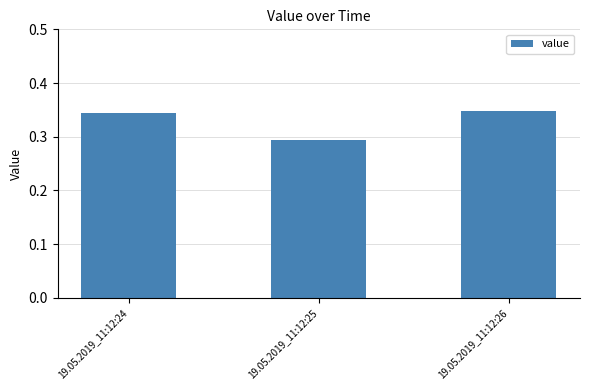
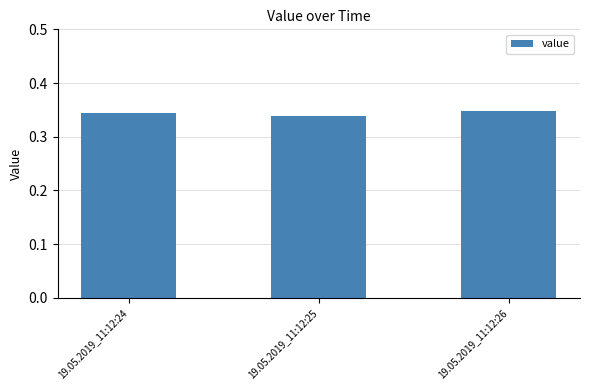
19.05.2019_11:12:25: 0.29 -> 0.34
